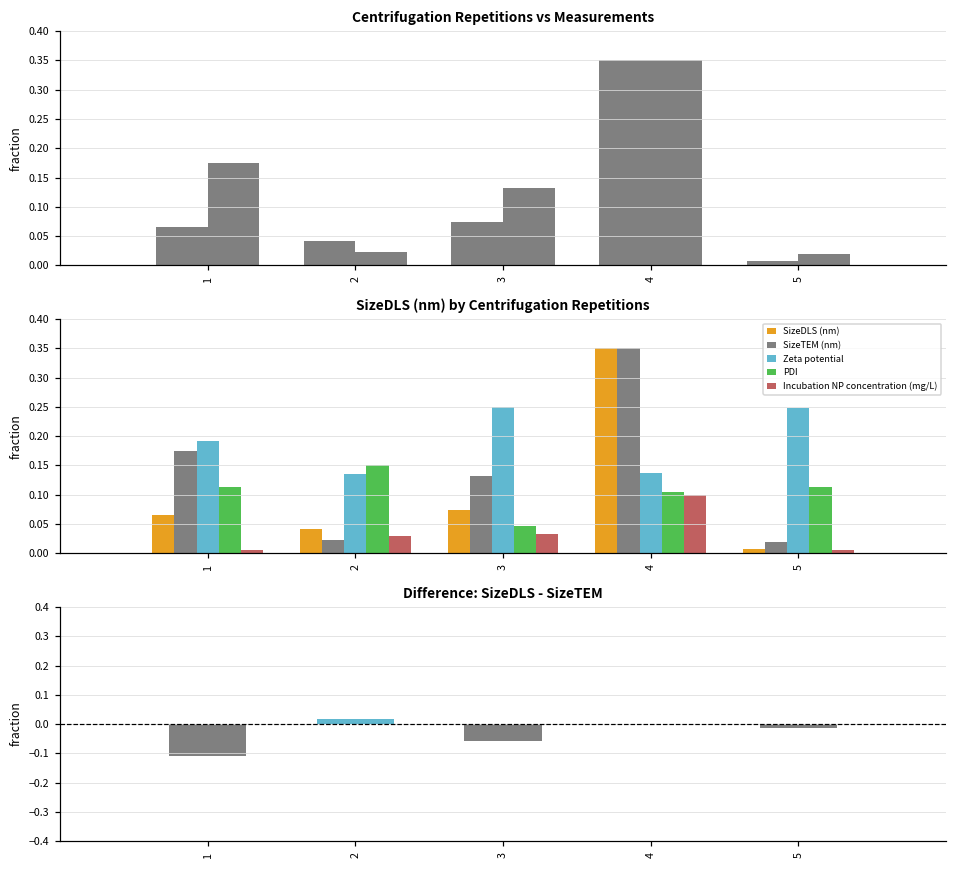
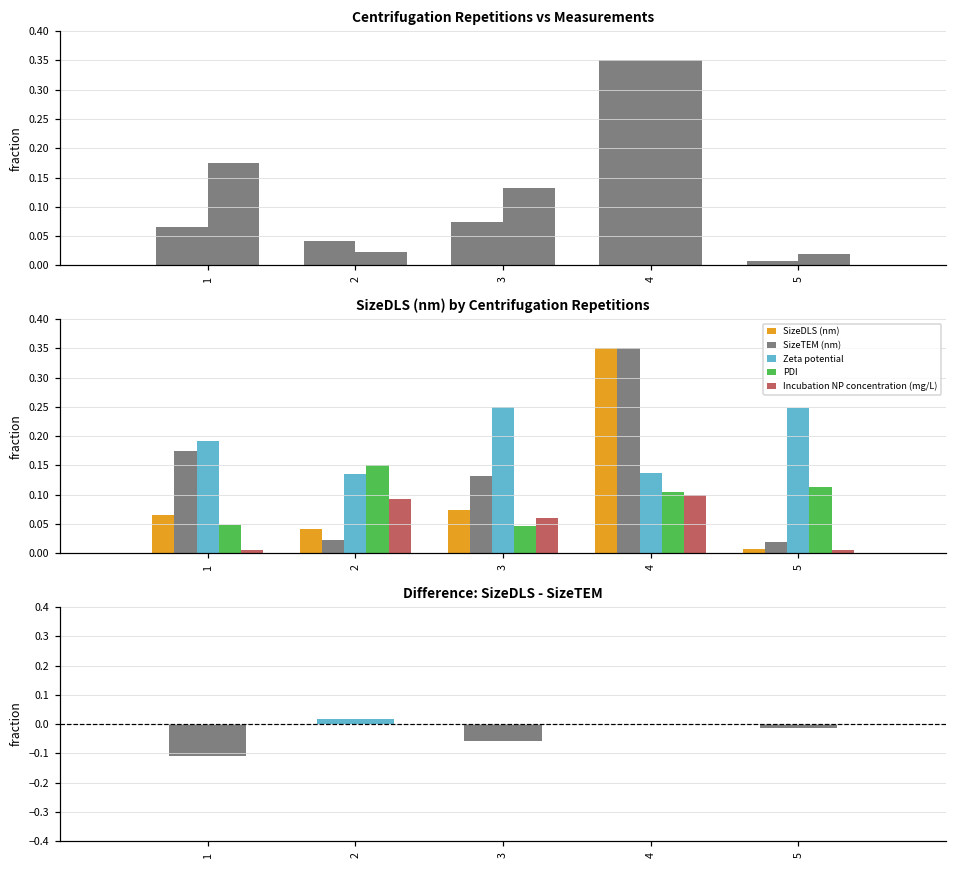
SizeDLS (nm) by Centrifugation Repetitions, PDI, 1: 0.11 -> 0.05
SizeDLS (nm) by Centrifugation Repetitions, Incubation NP concentration (mg/L), 2: 0.03 -> 0.09
SizeDLS (nm) by Centrifugation Repetitions, Incubation NP concentration (mg/L), 3: 0.03 -> 0.06
